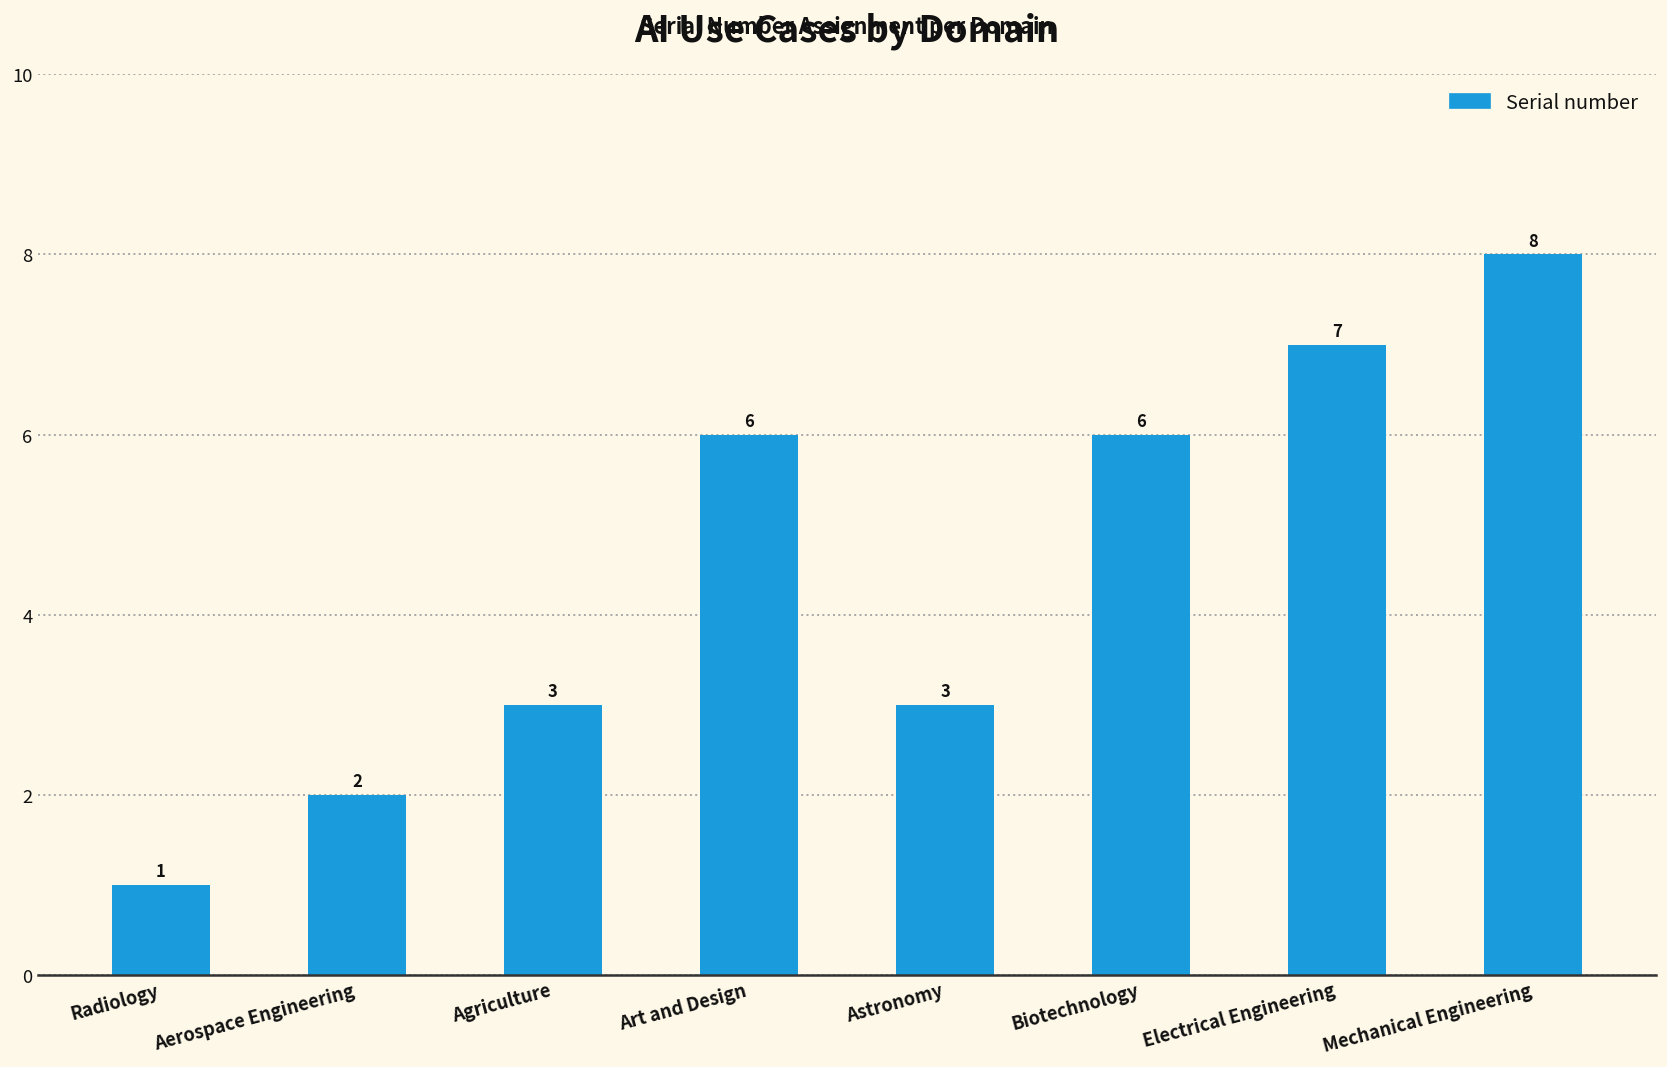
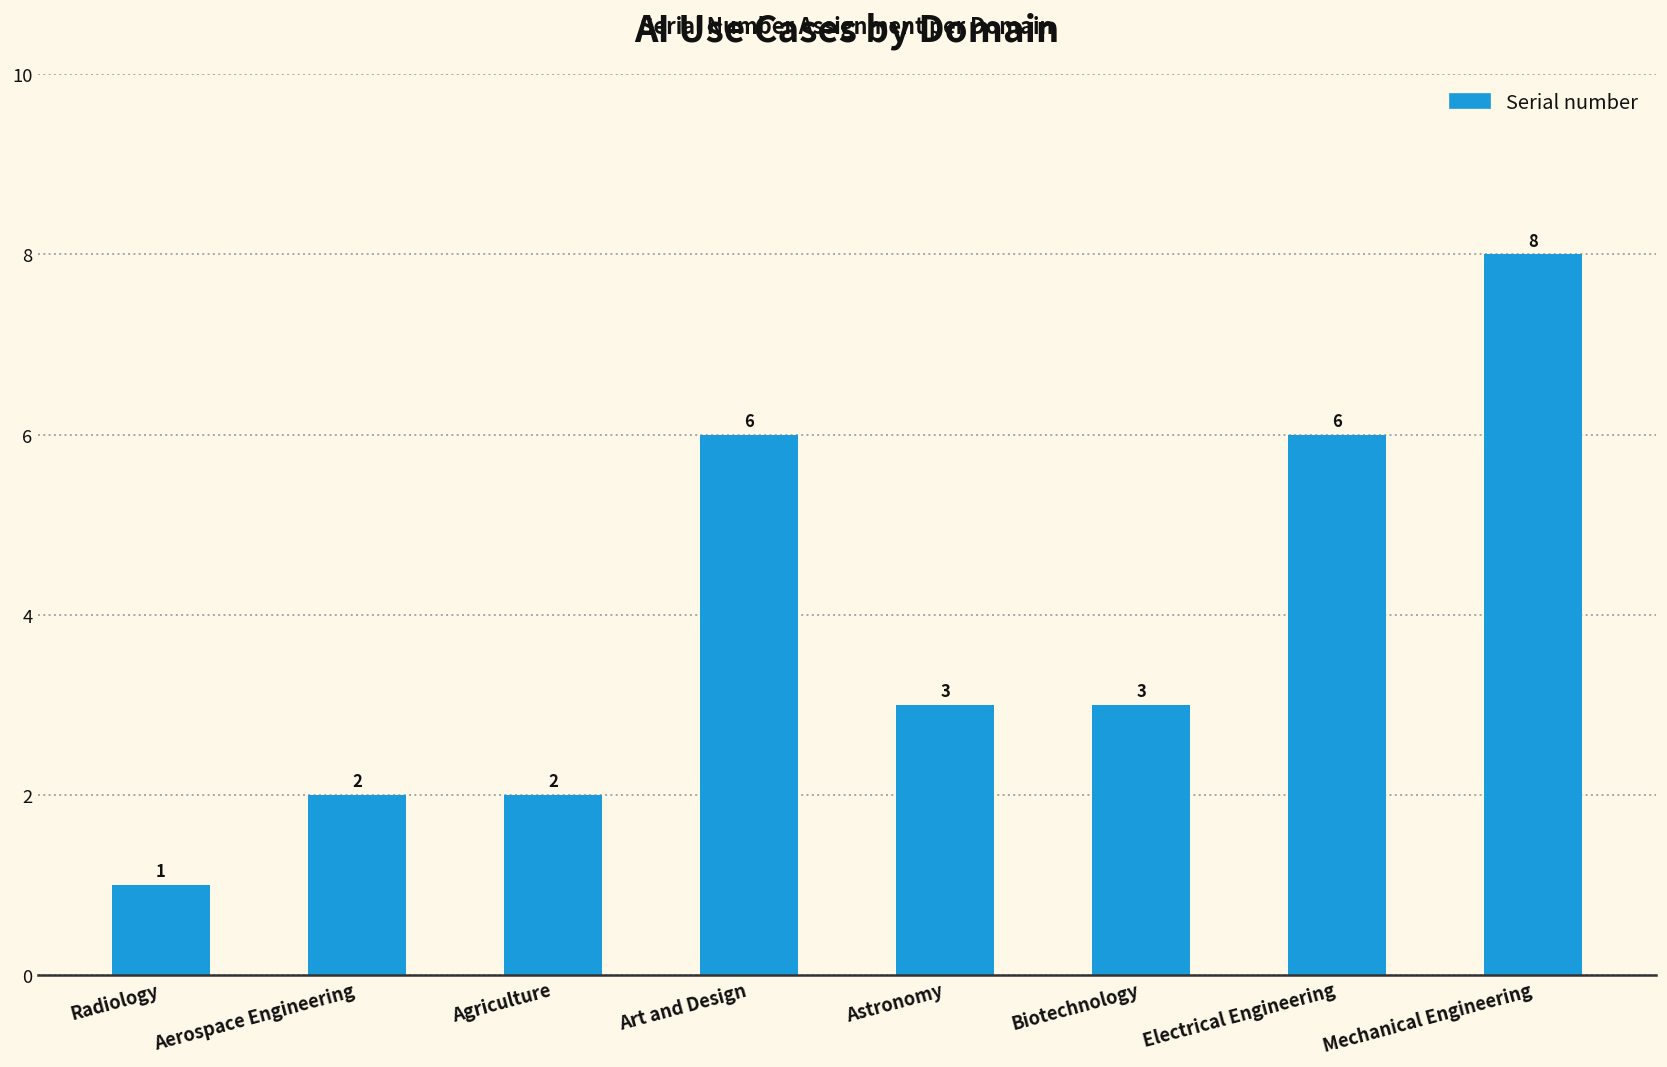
Agriculture: 3 -> 2
Biotechnology: 6 -> 3
Electrical Engineering: 7 -> 6
